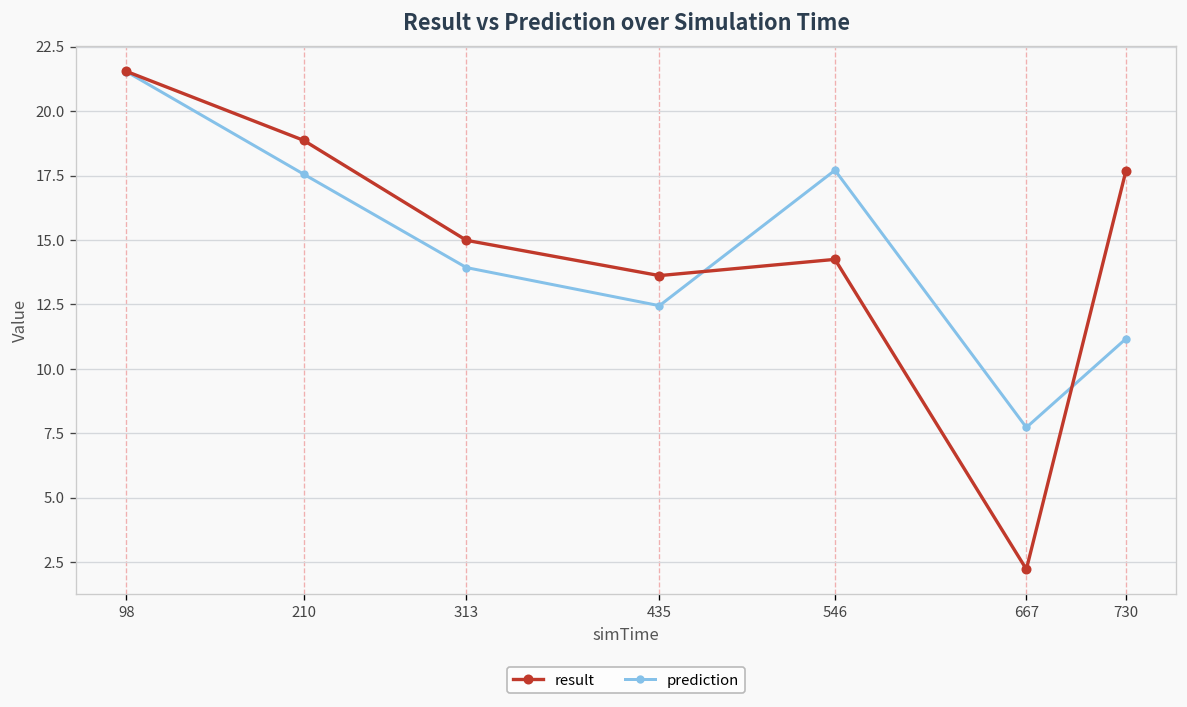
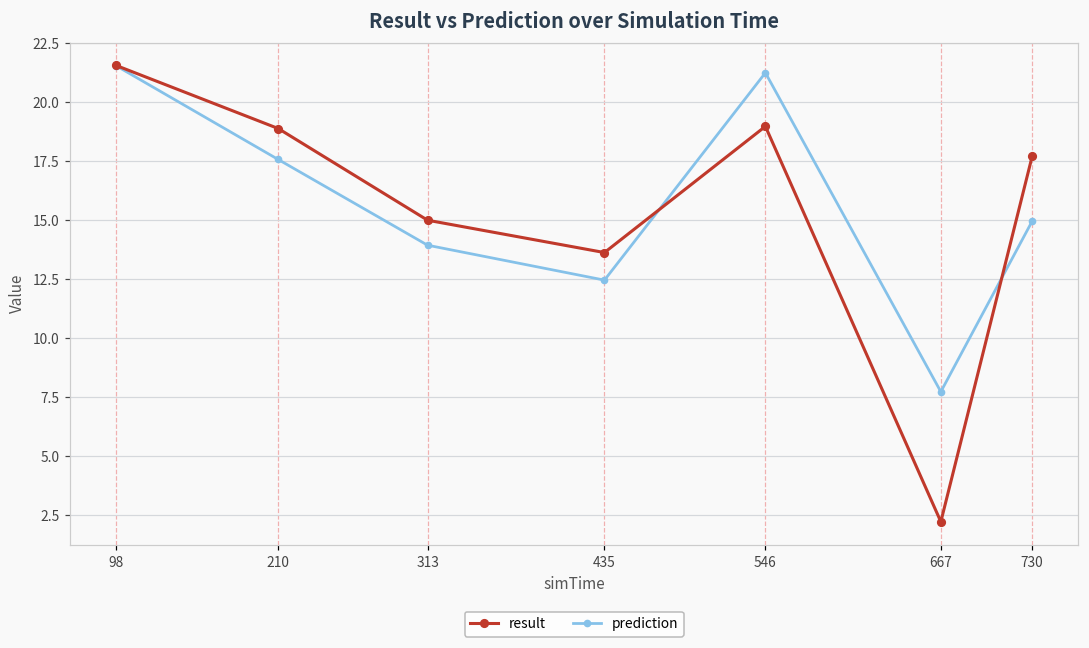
result, 546: 14.2 -> 19.0
prediction, 546: 17.7 -> 21.2
prediction, 730: 11.2 -> 14.9
